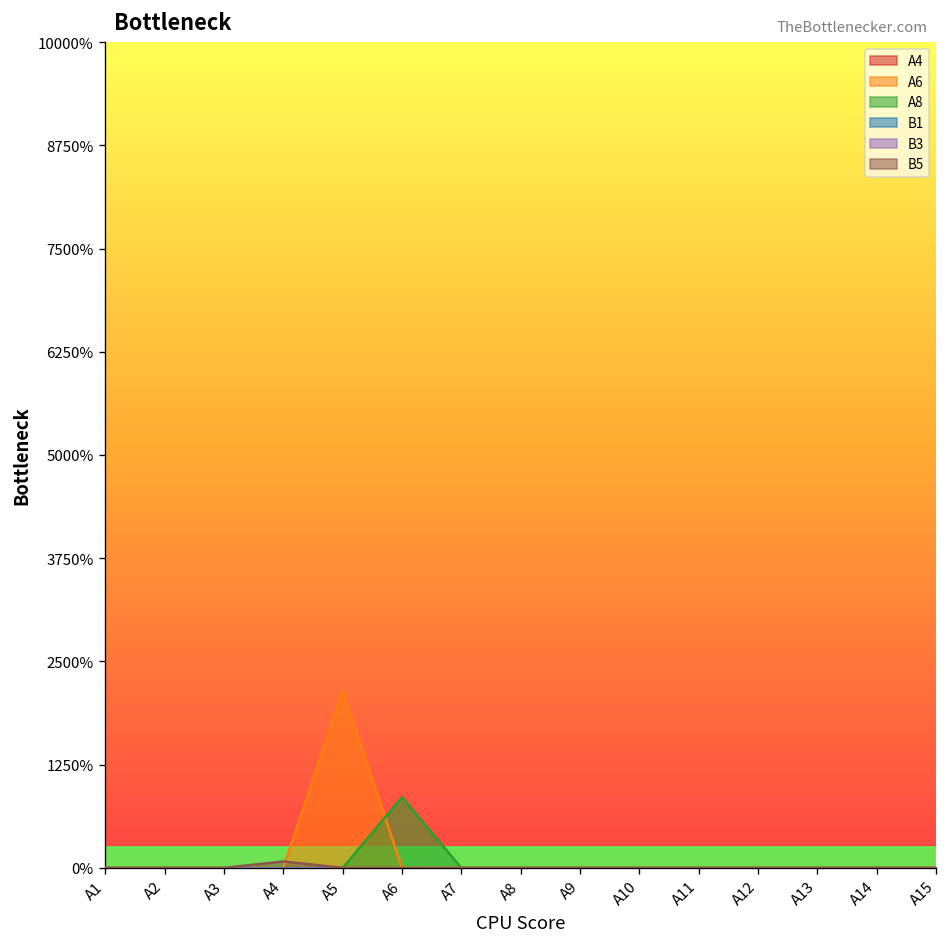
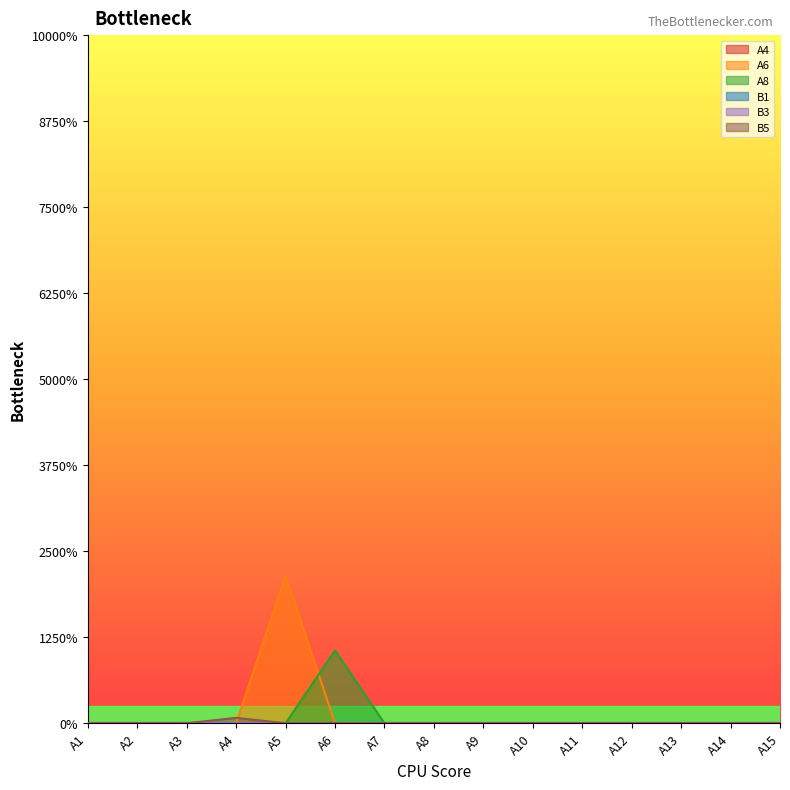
A8, A6: 900% -> 1100%
